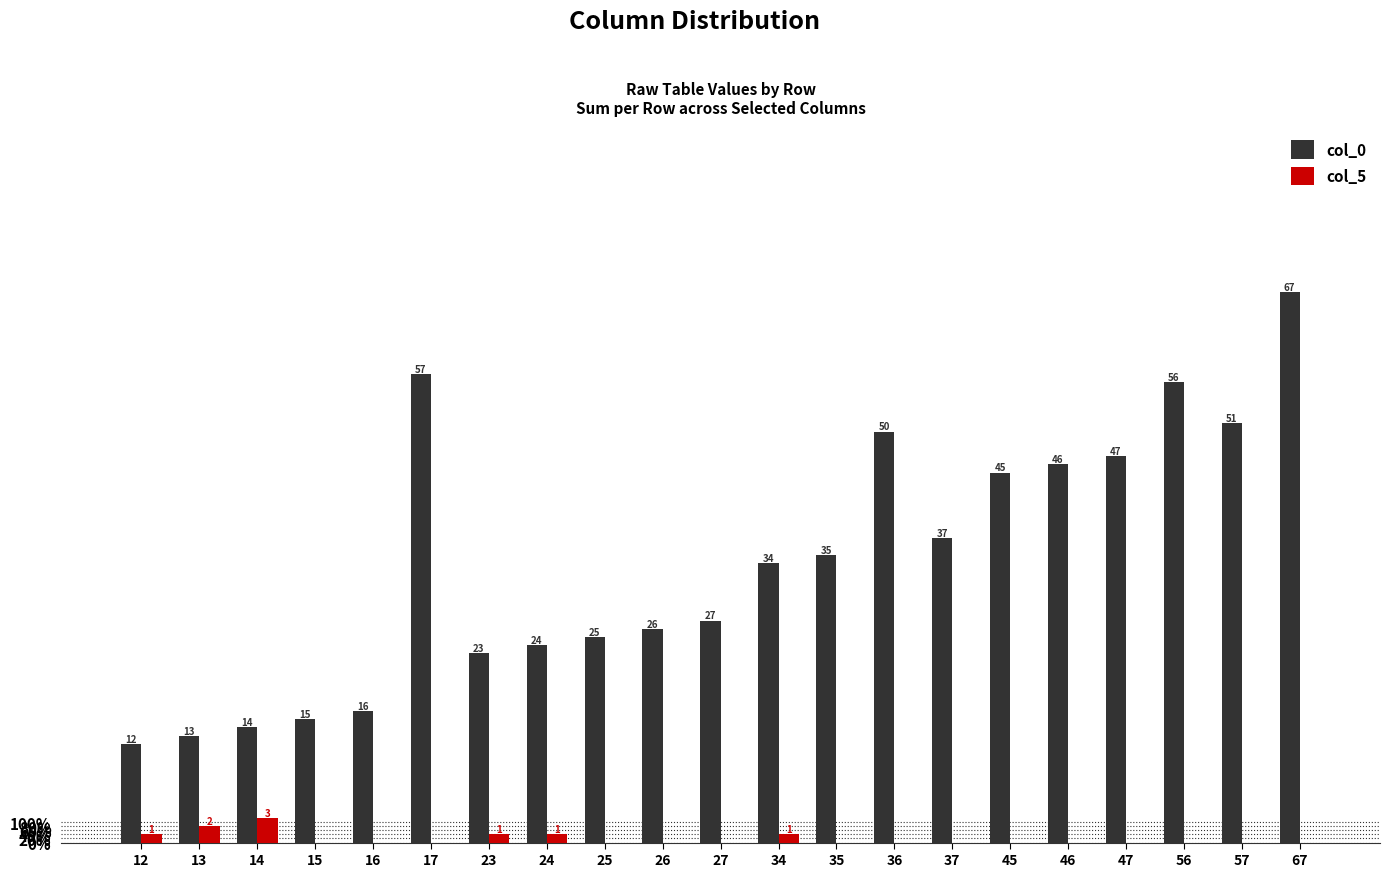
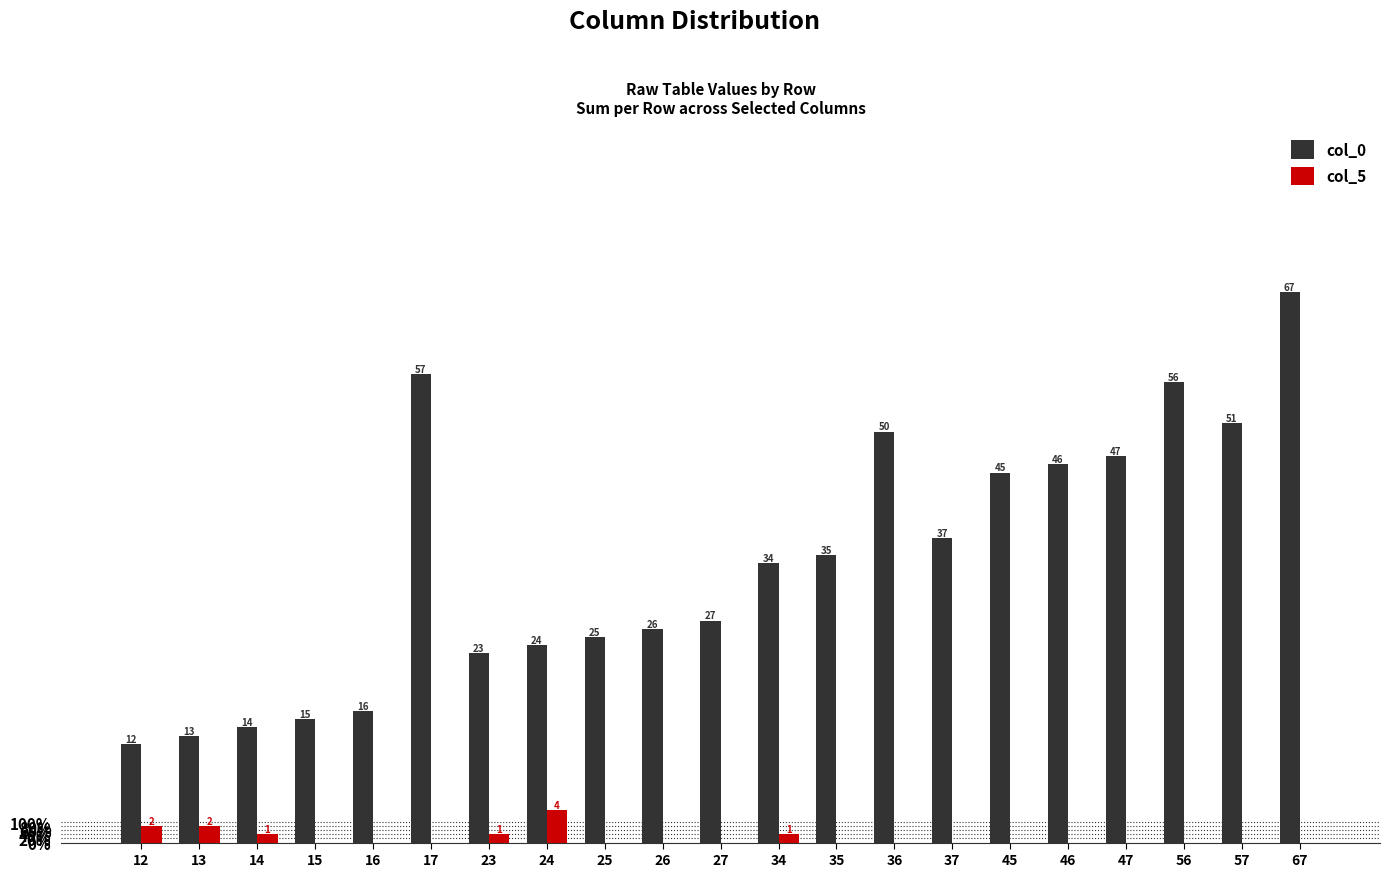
col_5, 12: 1 -> 2
col_5, 14: 3 -> 1
col_5, 24: 1 -> 4
